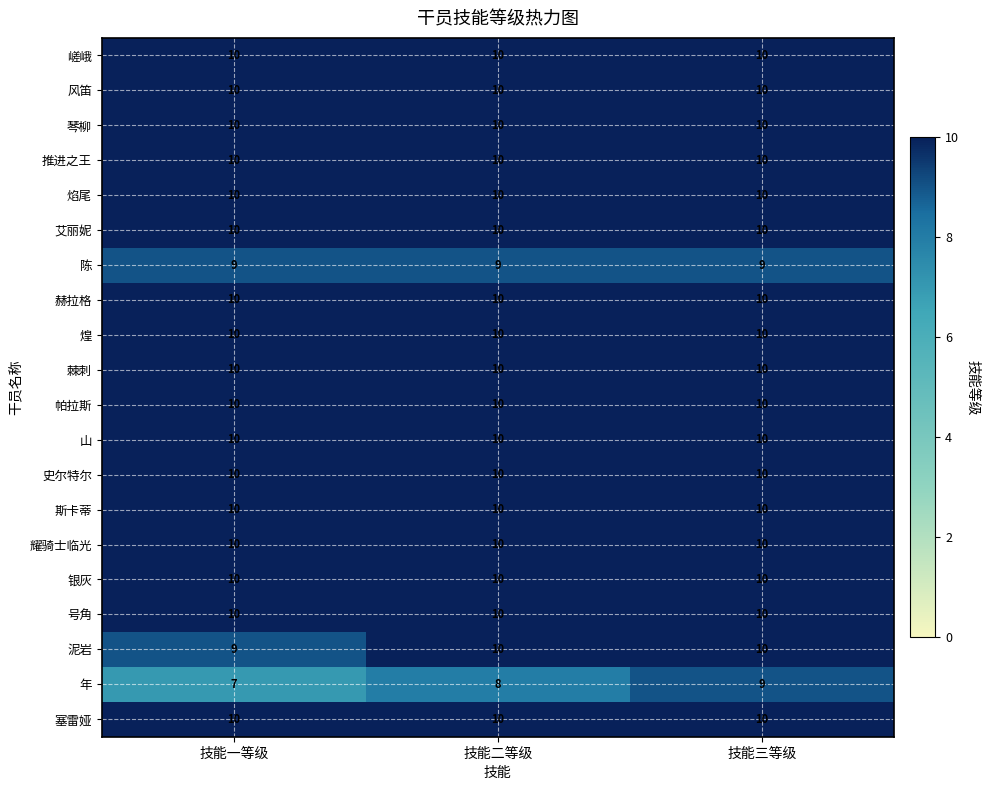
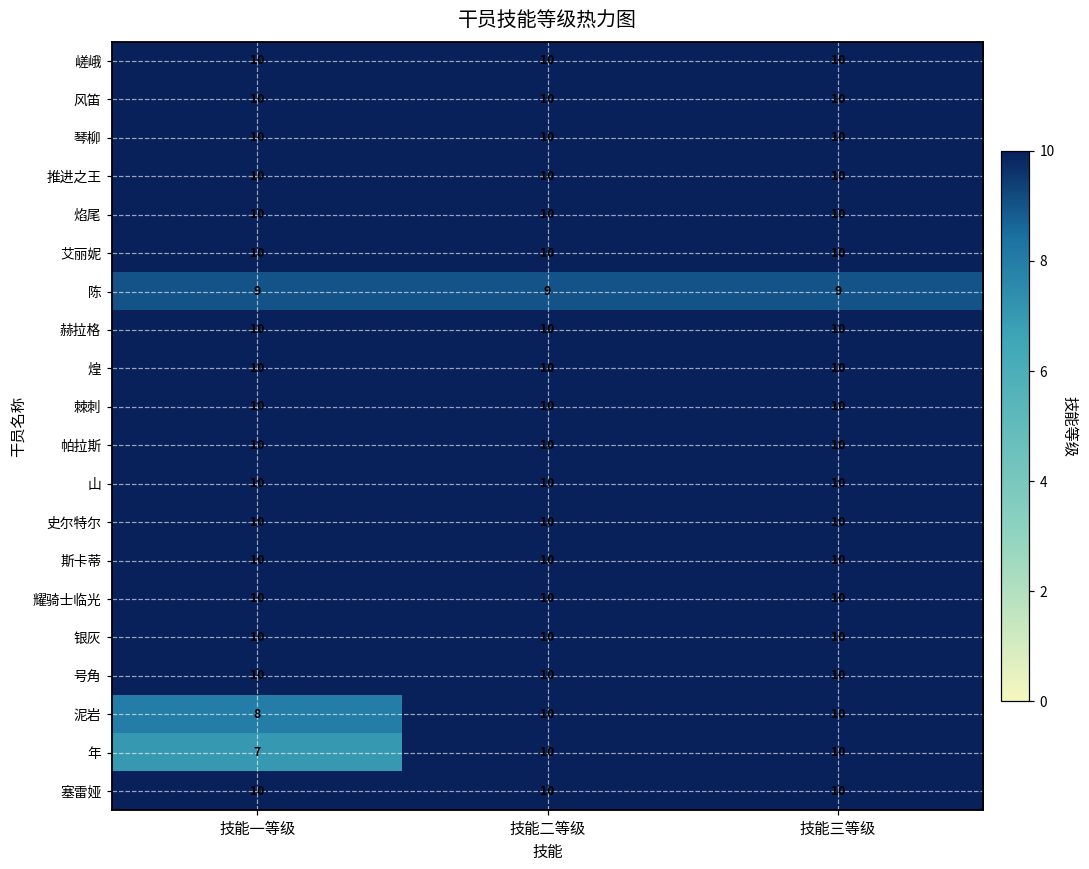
泥岩, 技能一等级: 9 -> 8
年, 技能二等级: 8 -> 10
年, 技能三等级: 9 -> 10
